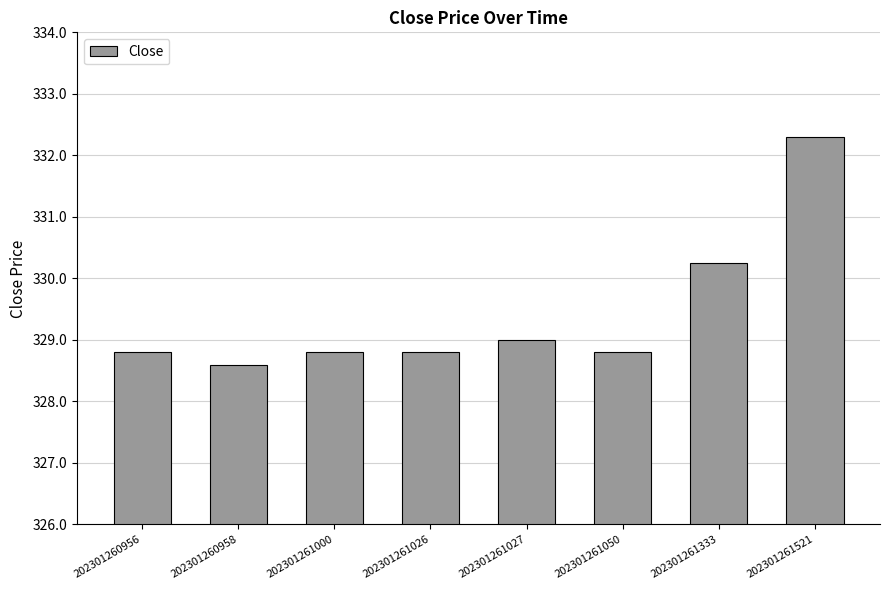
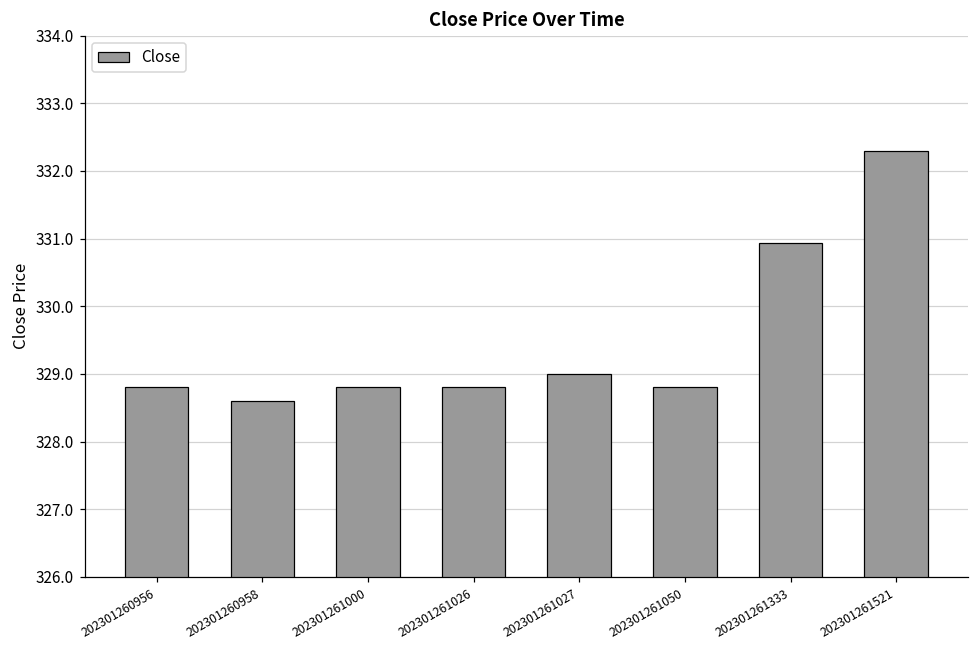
202301261333: 330.3 -> 330.9
